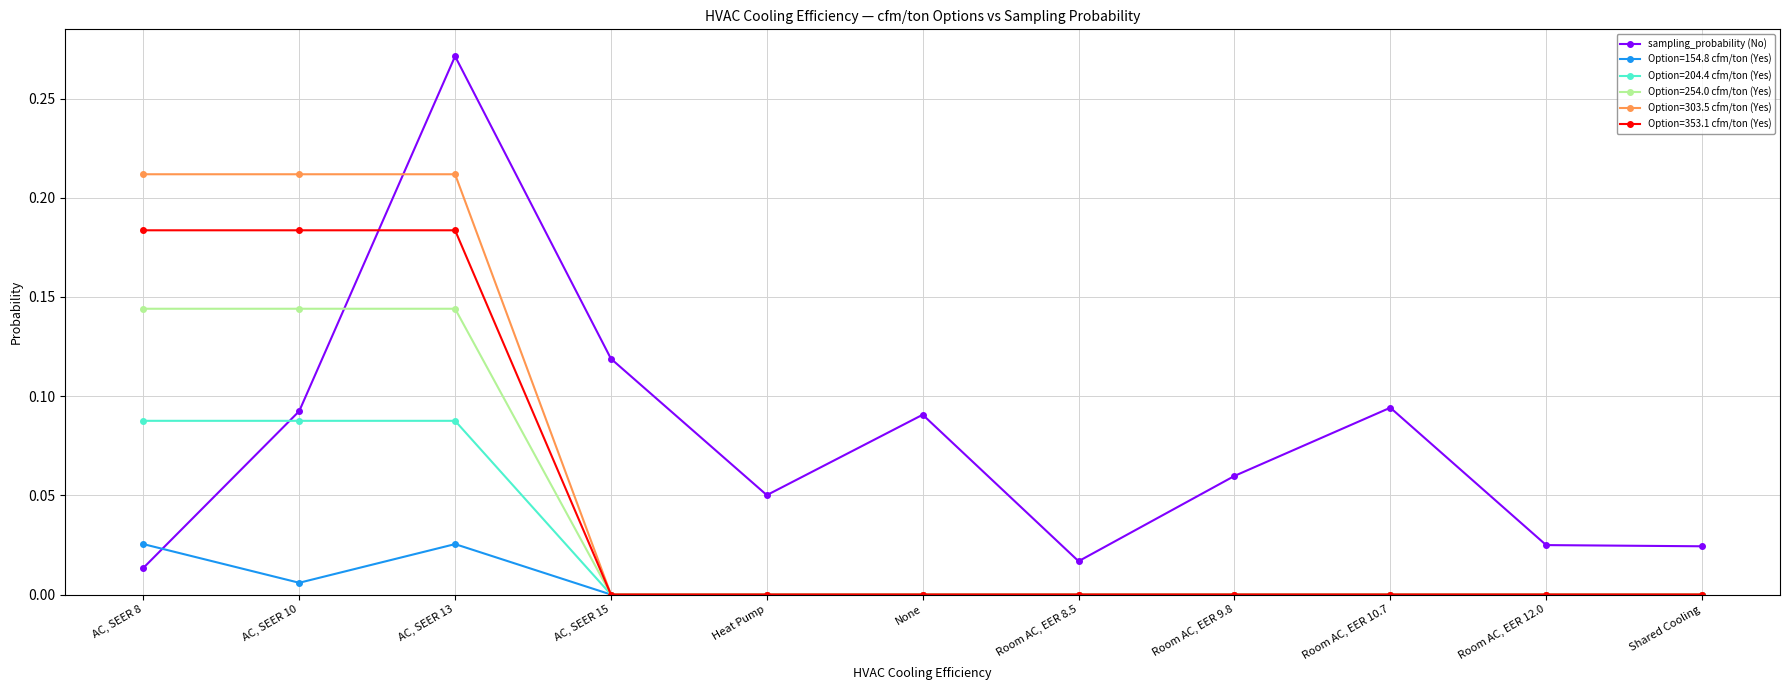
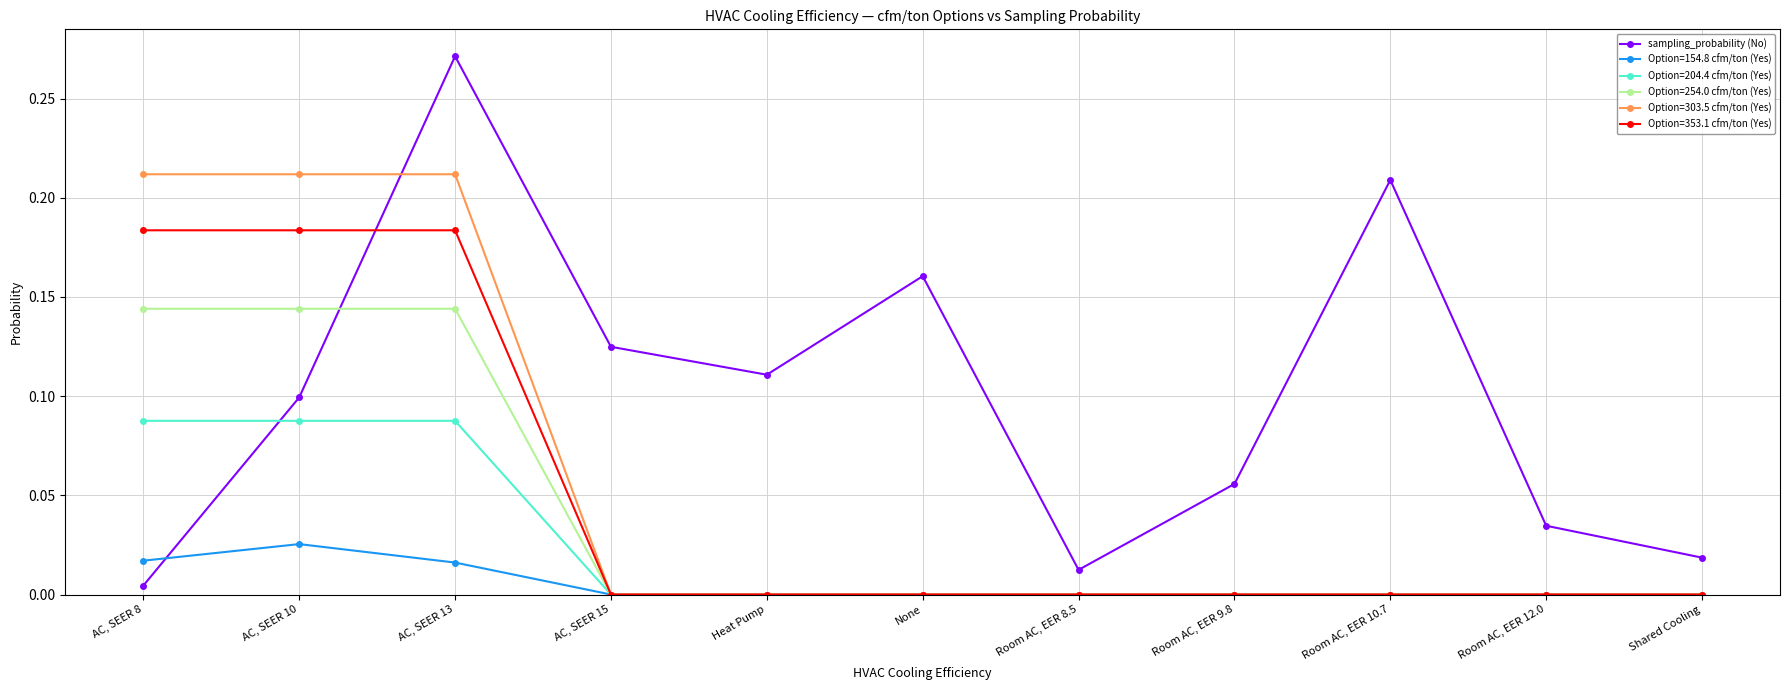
sampling_probability (No), AC, SEER 8: 0.013 -> 0.005
Option=154.8 cfm/ton (Yes), AC, SEER 8: 0.025 -> 0.017
sampling_probability (No), AC, SEER 10: 0.092 -> 0.099
Option=154.8 cfm/ton (Yes), AC, SEER 10: 0.006 -> 0.025
Option=154.8 cfm/ton (Yes), AC, SEER 13: 0.025 -> 0.016
sampling_probability (No), AC, SEER 15: 0.119 -> 0.125
sampling_probability (No), Heat Pump: 0.050 -> 0.111
sampling_probability (No), None: 0.091 -> 0.160
sampling_probability (No), Room AC, EER 8.5: 0.017 -> 0.012
sampling_probability (No), Room AC, EER 9.8: 0.060 -> 0.056
sampling_probability (No), Room AC, EER 10.7: 0.094 -> 0.209
sampling_probability (No), Room AC, EER 12.0: 0.025 -> 0.035
sampling_probability (No), Shared Cooling: 0.024 -> 0.019
